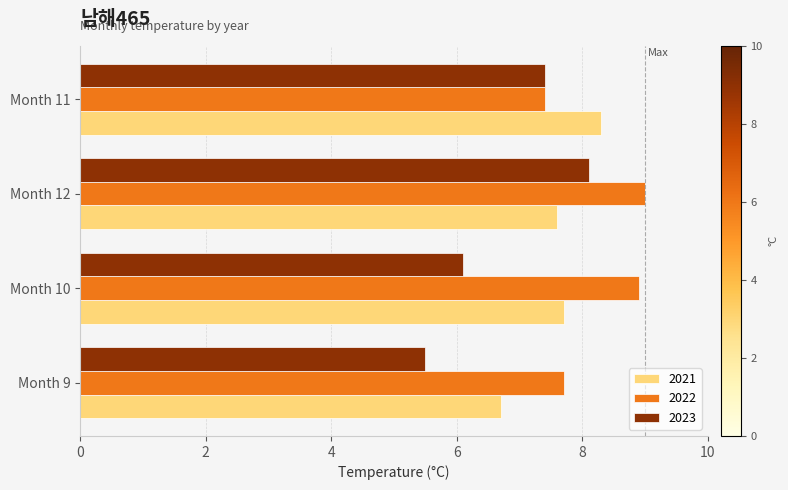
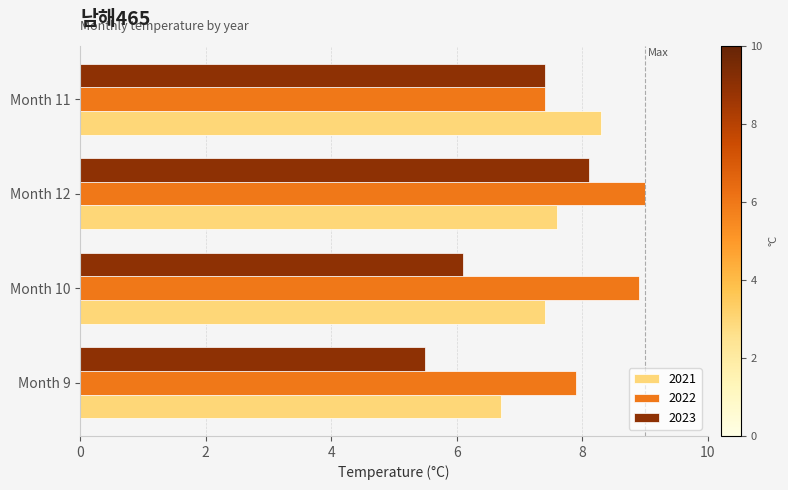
2021, Month 10: 7.7 -> 7.4
2022, Month 9: 7.7 -> 7.9
